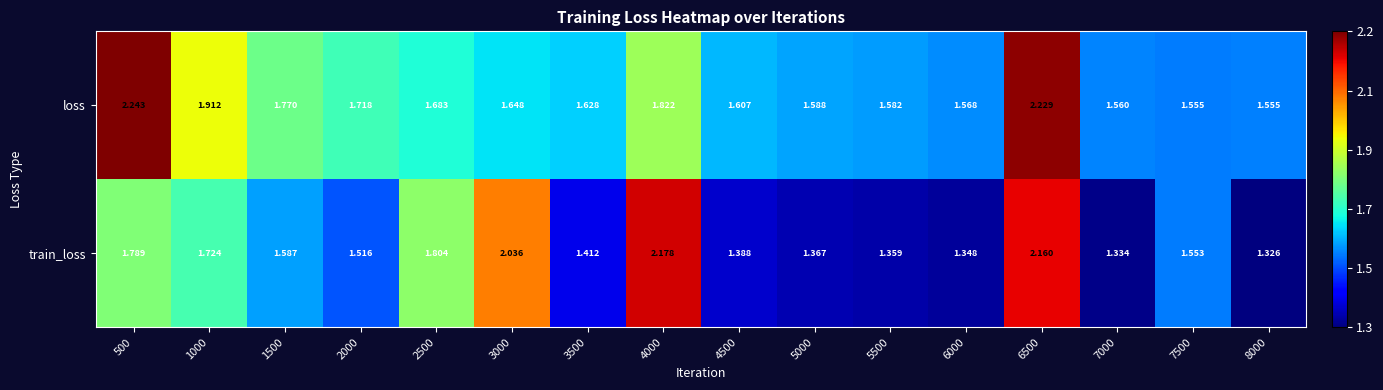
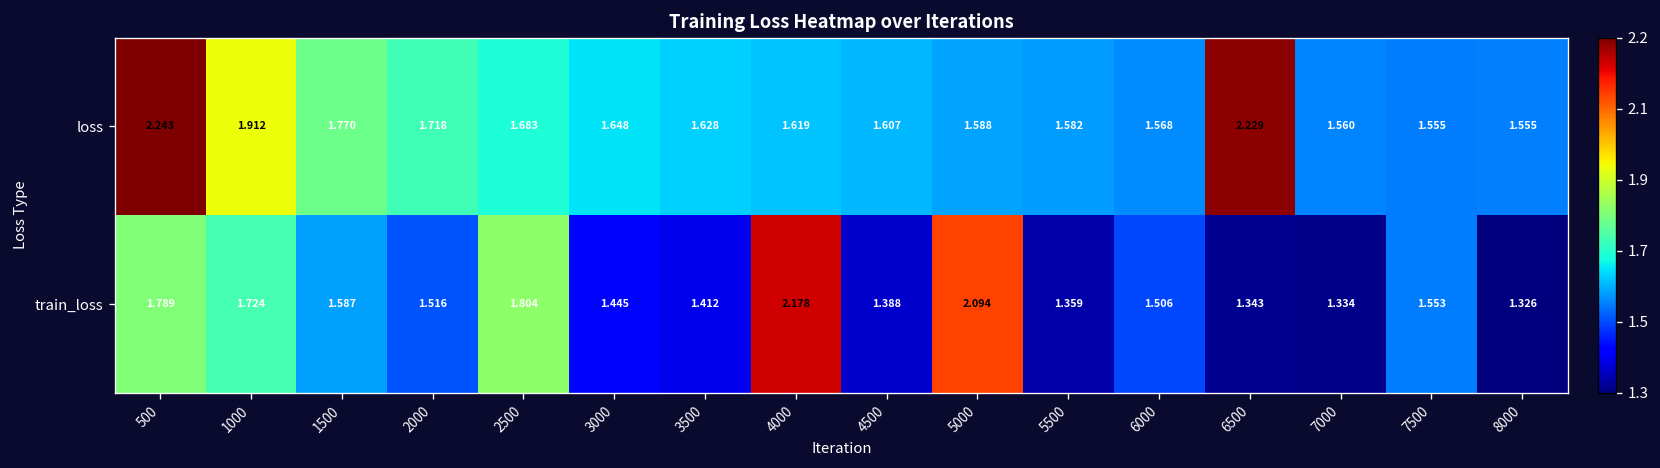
loss, 4000: 1.822 -> 1.619
train_loss, 3000: 2.036 -> 1.445
train_loss, 5000: 1.367 -> 2.094
train_loss, 6000: 1.348 -> 1.506
train_loss, 6500: 2.160 -> 1.343
